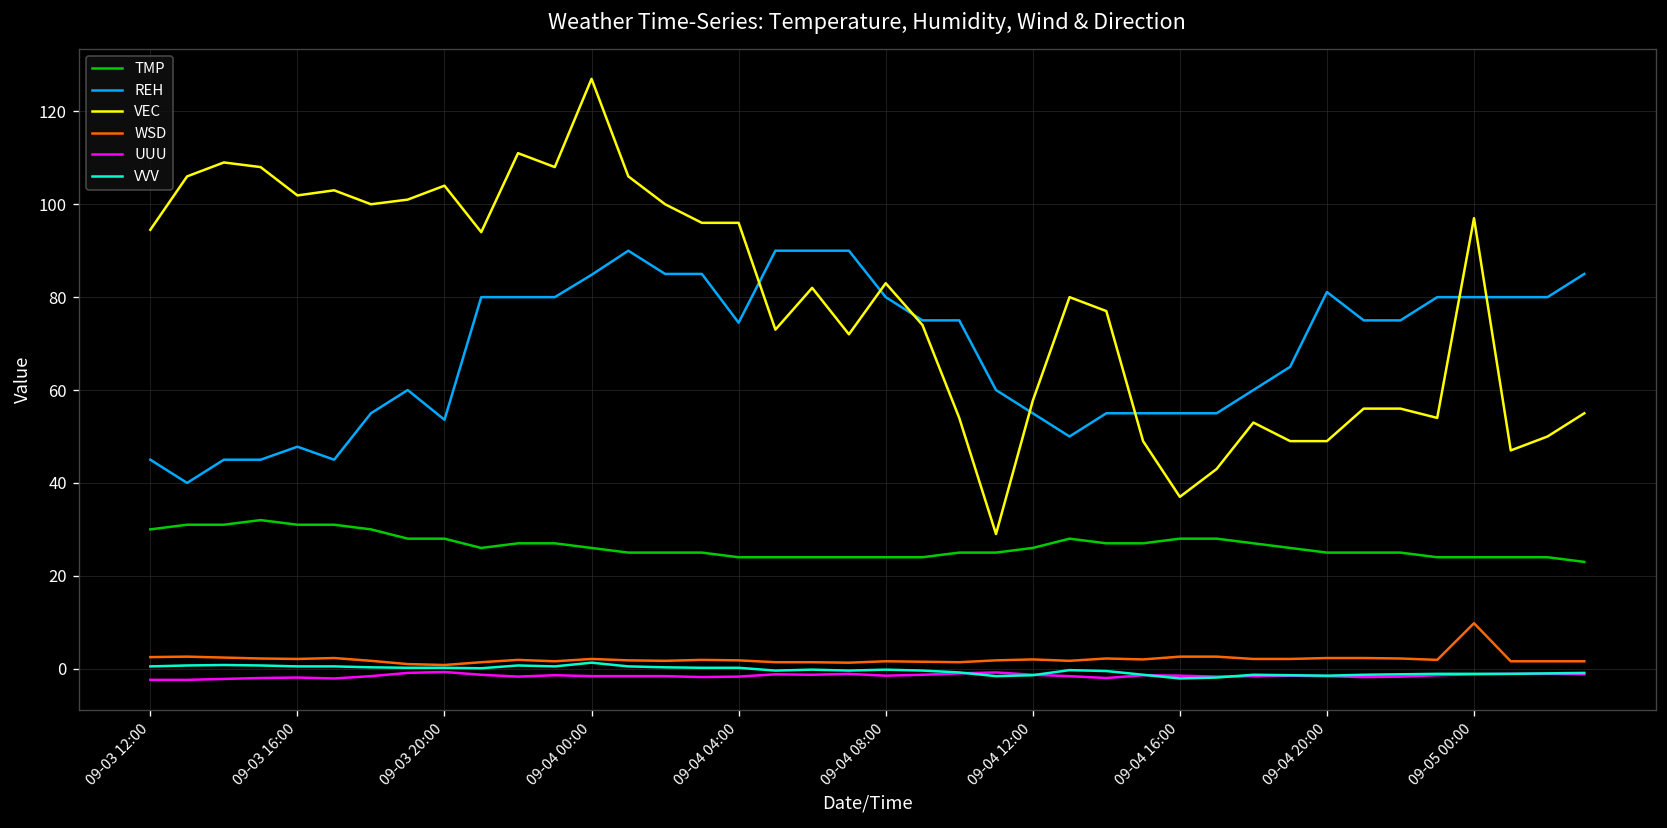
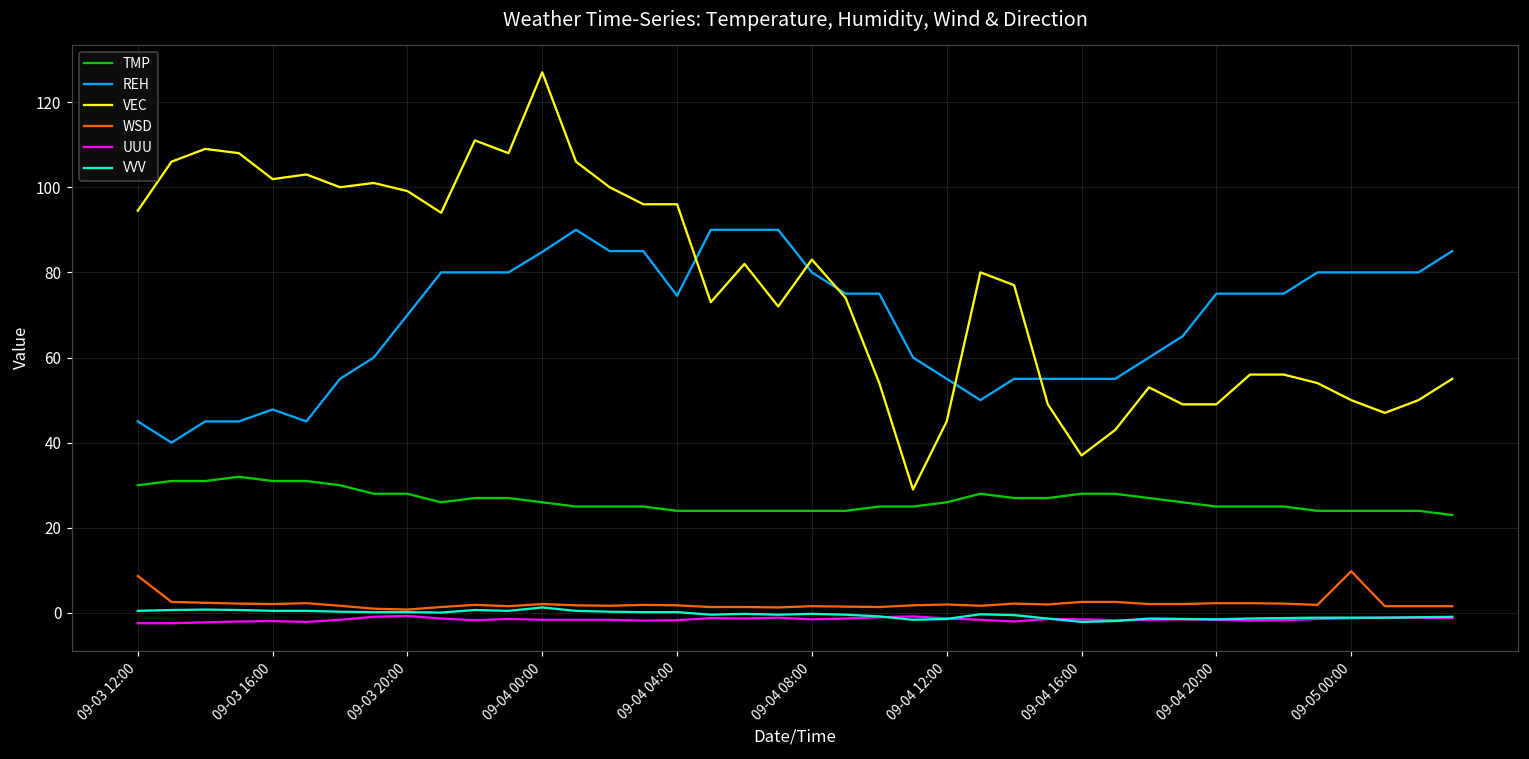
WSD, 09-03 12:00: 3 -> 9
REH, 09-03 20:00: 54 -> 70
VEC, 09-03 20:00: 104 -> 99
VEC, 09-04 12:00: 58 -> 45
REH, 09-04 20:00: 81 -> 75
VEC, 09-05 00:00: 97 -> 50
